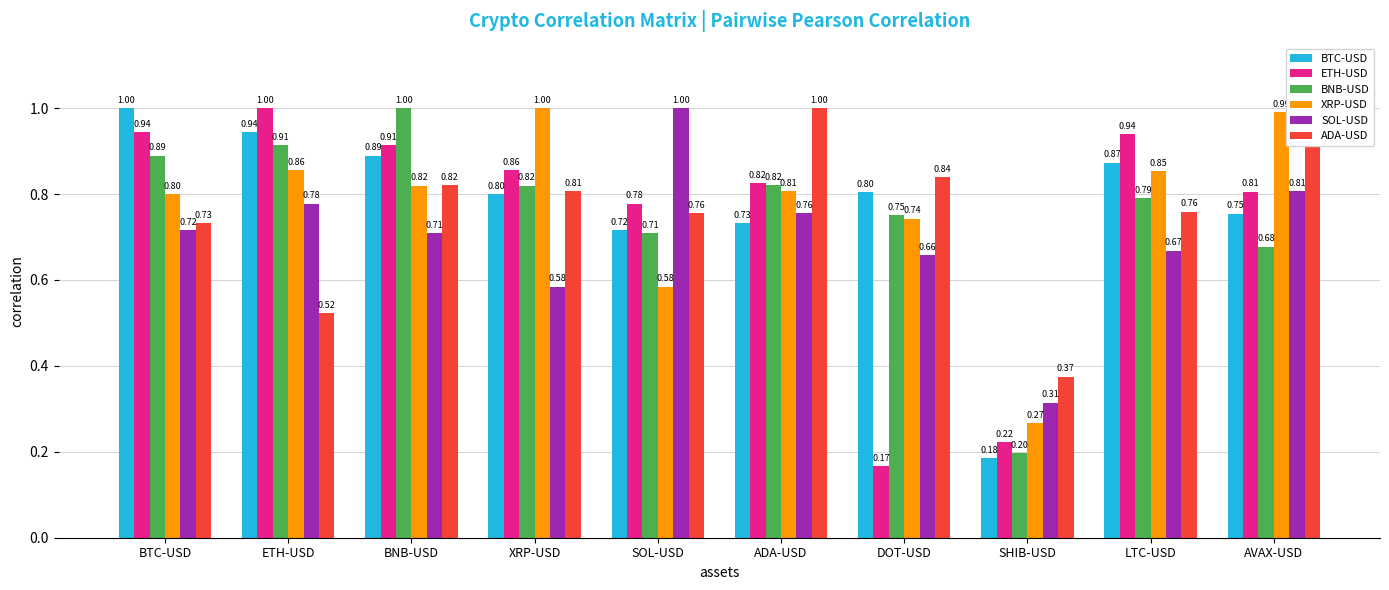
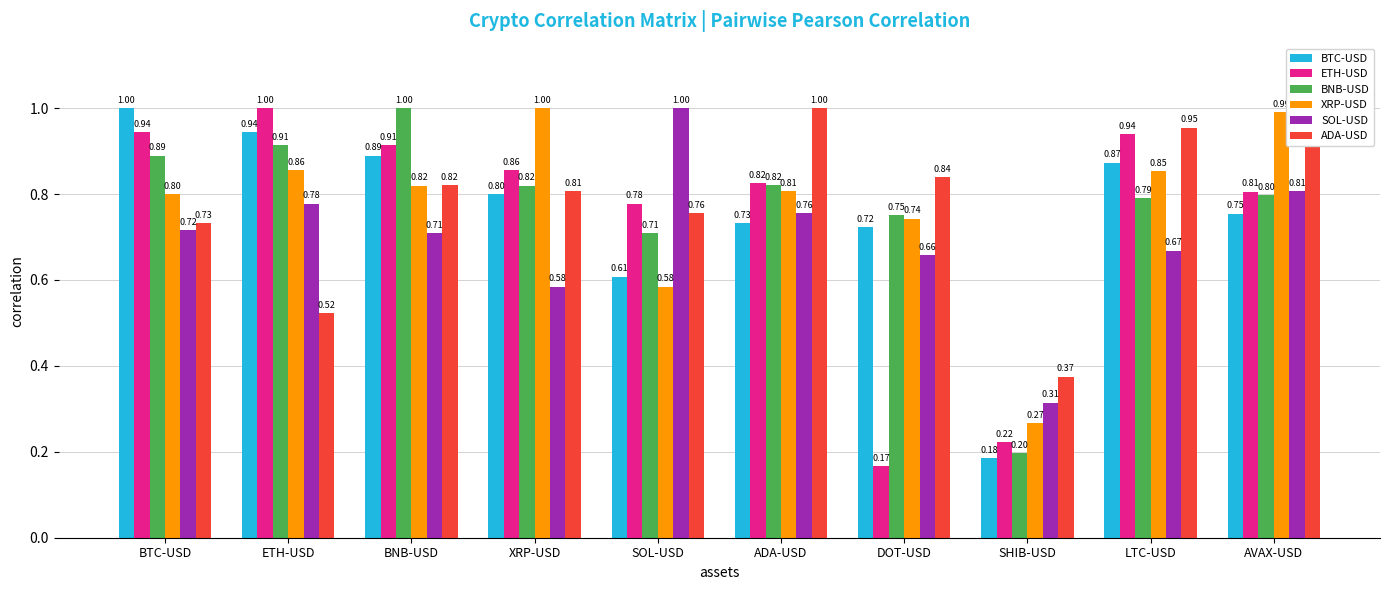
BTC-USD, SOL-USD: 0.72 -> 0.61
BTC-USD, DOT-USD: 0.80 -> 0.72
ADA-USD, LTC-USD: 0.76 -> 0.95
BNB-USD, AVAX-USD: 0.68 -> 0.80
